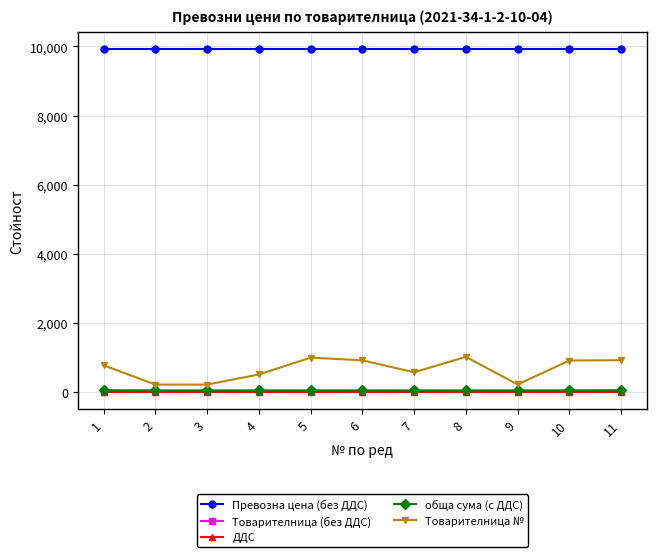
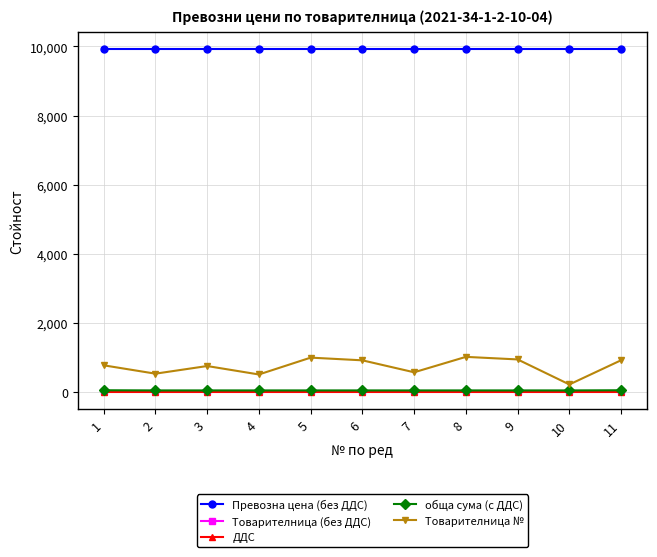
Товарителница №, 2: 200 -> 500
Товарителница №, 3: 200 -> 800
Товарителница №, 9: 200 -> 900
Товарителница №, 10: 900 -> 200
